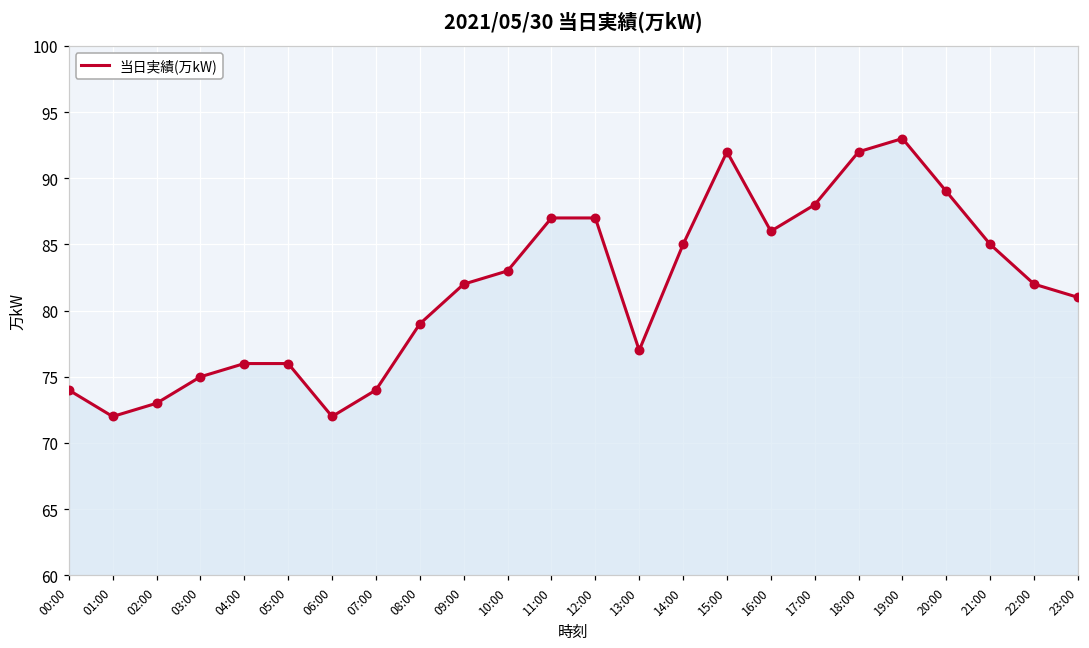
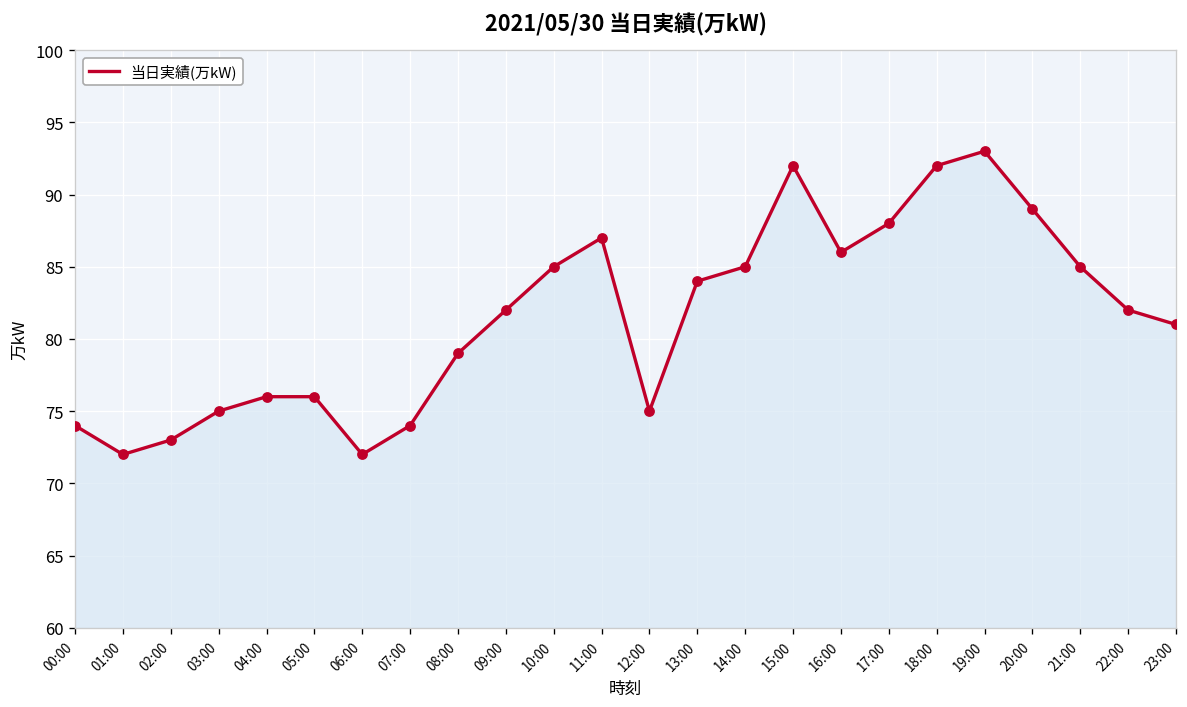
10:00: 83 -> 85
12:00: 87 -> 75
13:00: 77 -> 84
